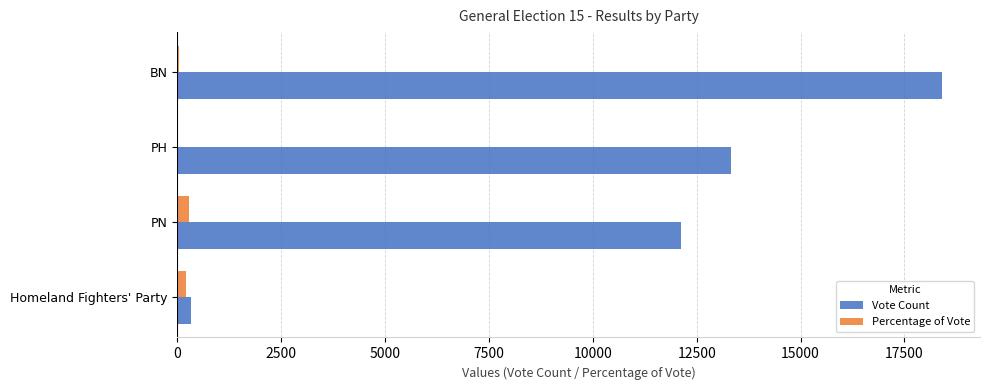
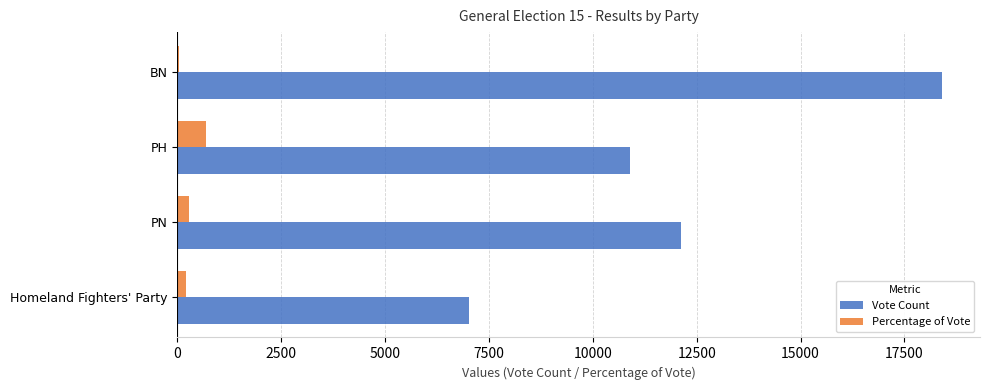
Percentage of Vote, PH: 0 -> 700
Vote Count, PH: 13300 -> 10900
Vote Count, Homeland Fighters' Party: 300 -> 7000
